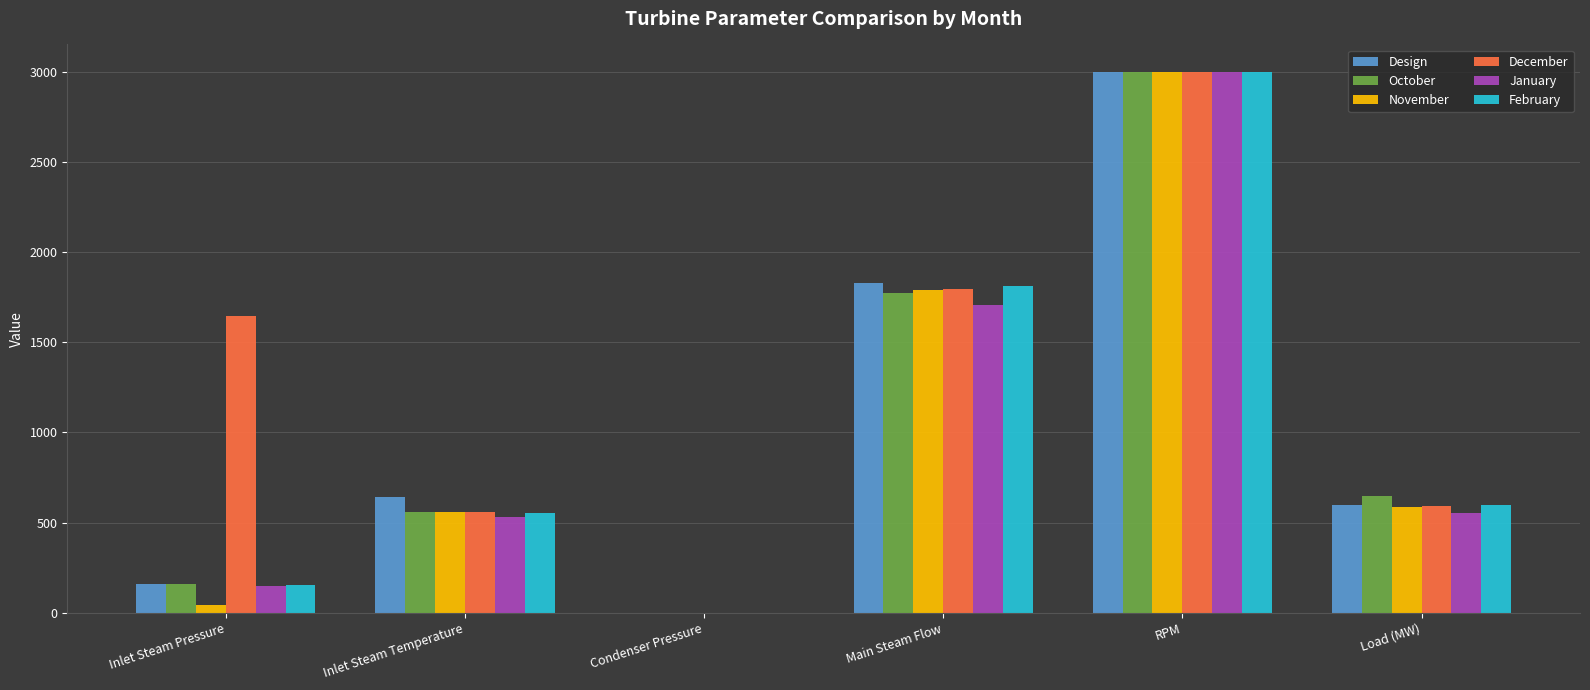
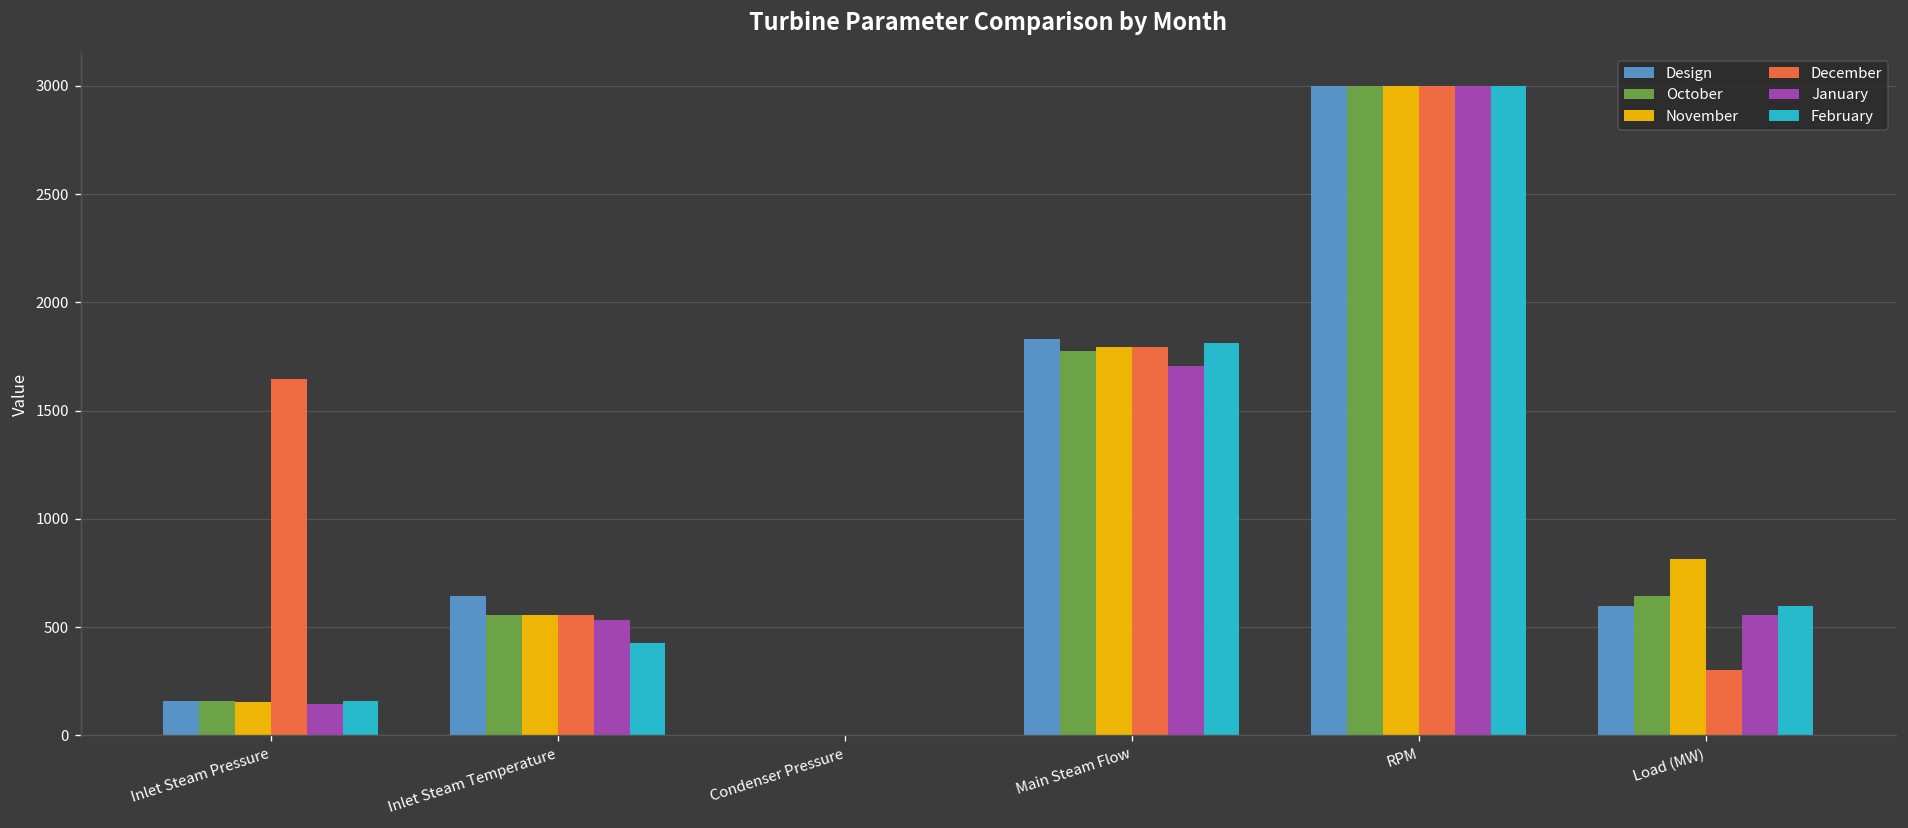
November, Inlet Steam Pressure: 40 -> 160
February, Inlet Steam Temperature: 560 -> 430
November, Load (MW): 590 -> 810
December, Load (MW): 590 -> 300
